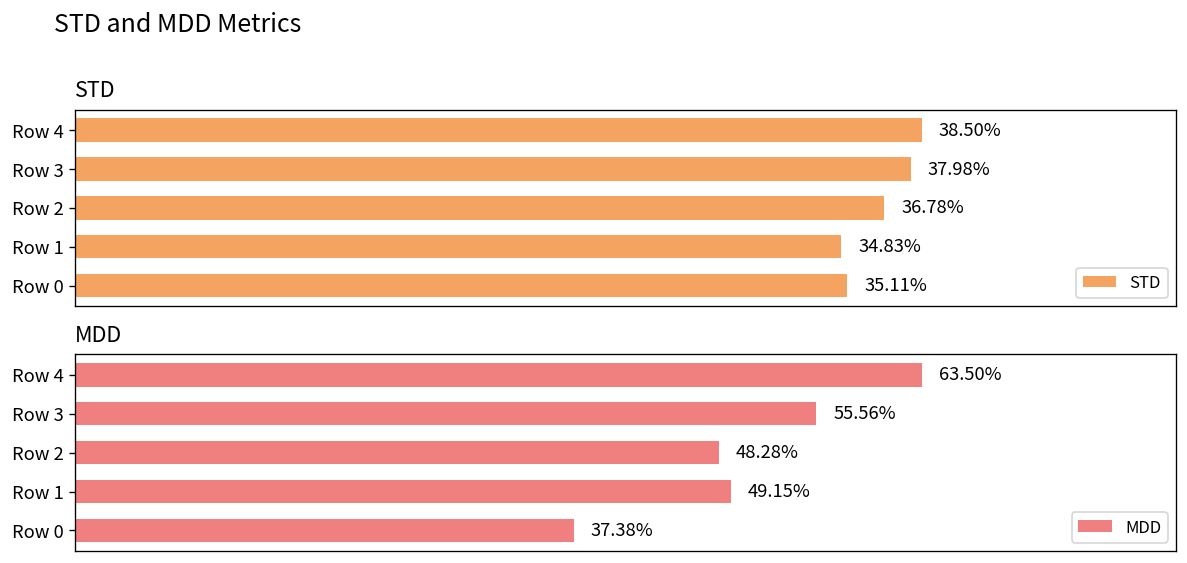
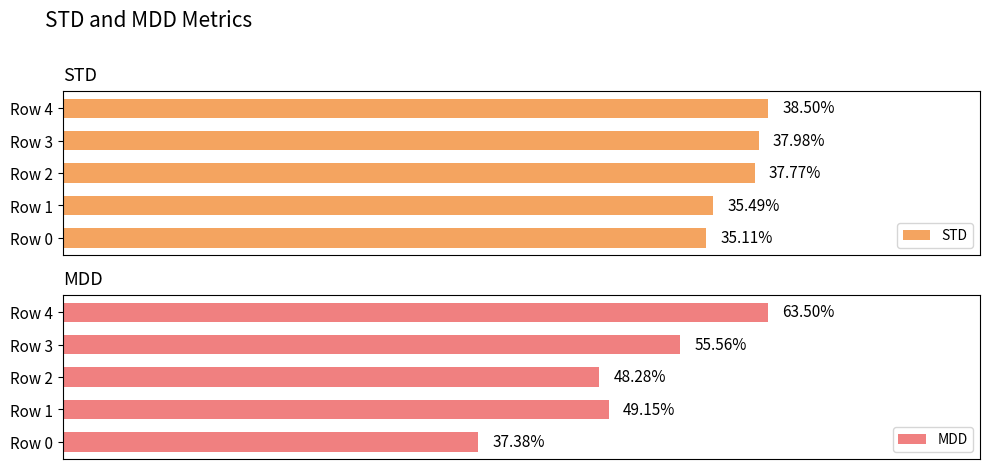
STD, Row 2: 36.78% -> 37.77%
STD, Row 1: 34.83% -> 35.49%
